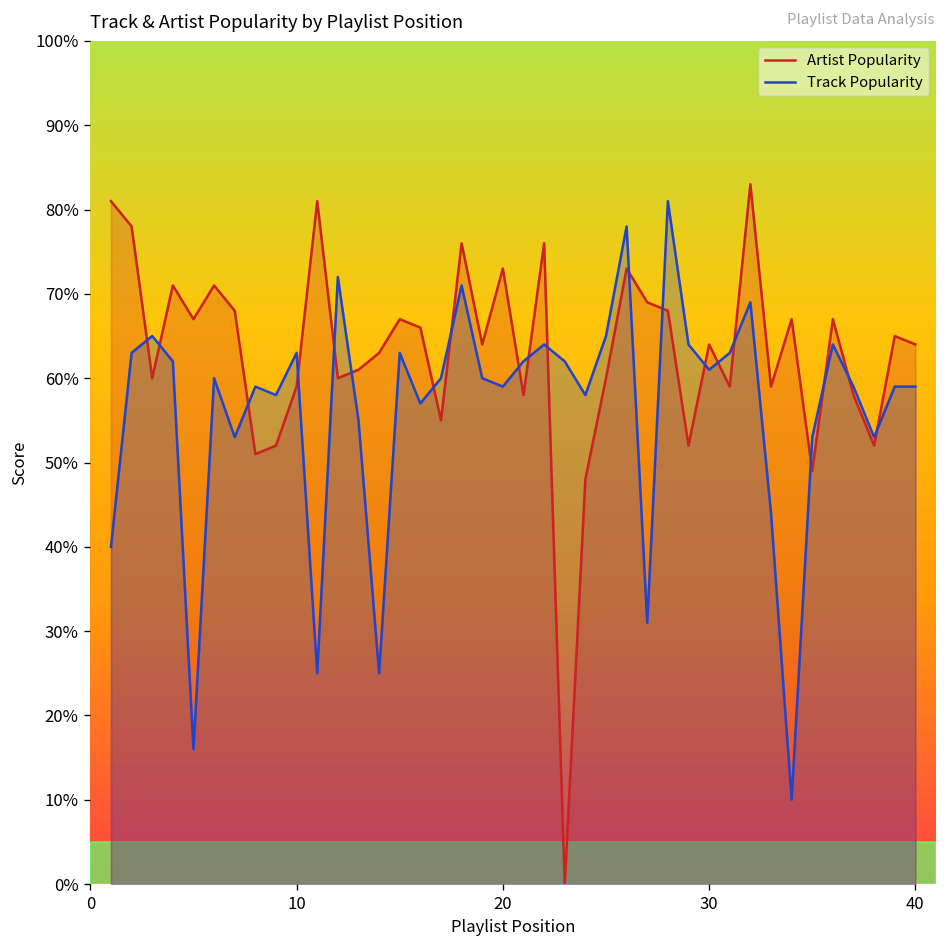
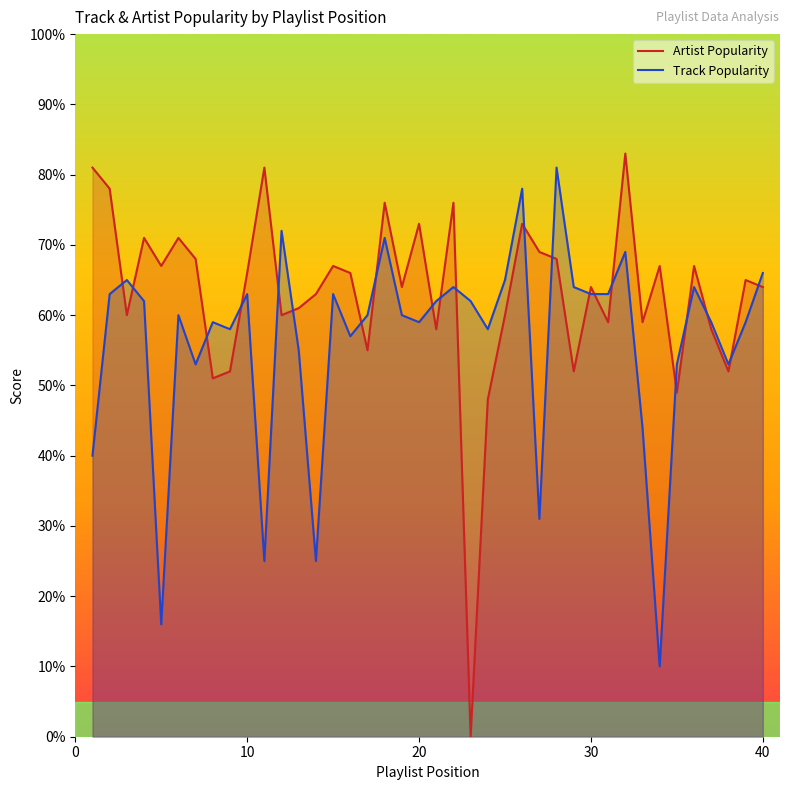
Artist Popularity, 10: 59% -> 66%
Track Popularity, 30: 61% -> 63%
Track Popularity, 40: 59% -> 66%
